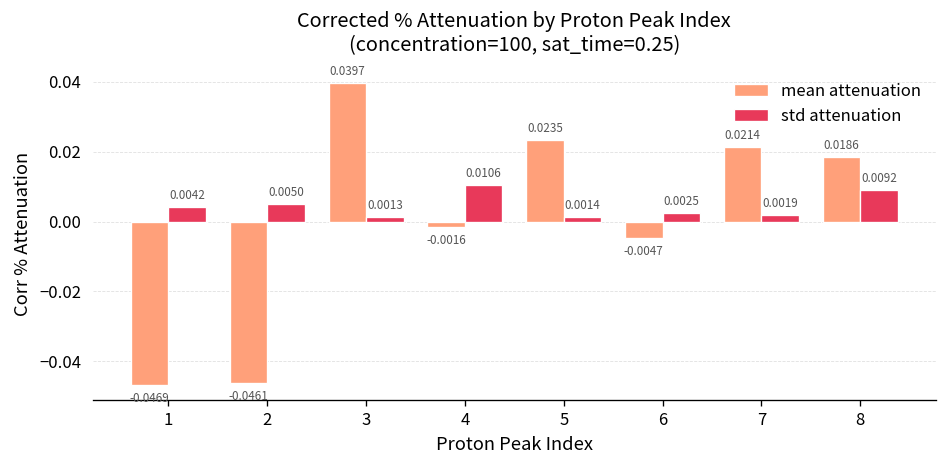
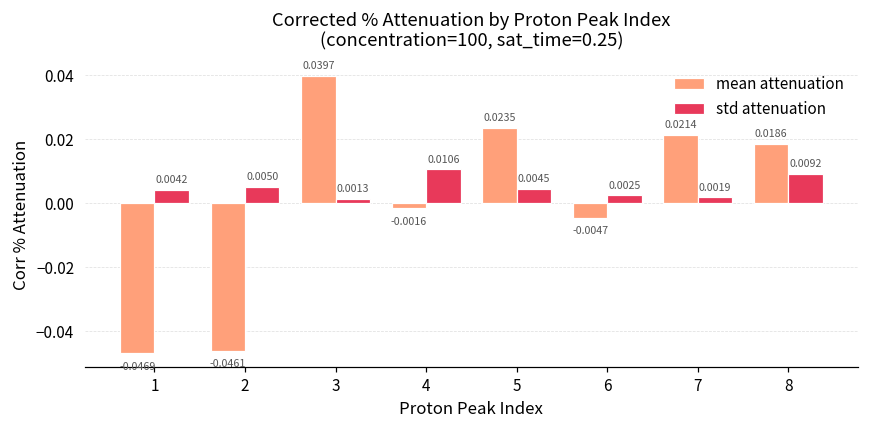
std attenuation, 5: 0.0014 -> 0.0045
